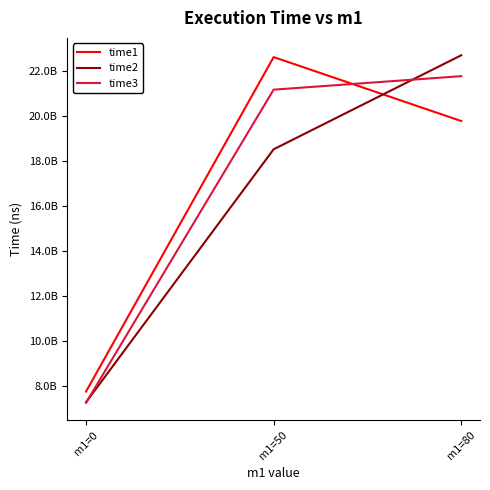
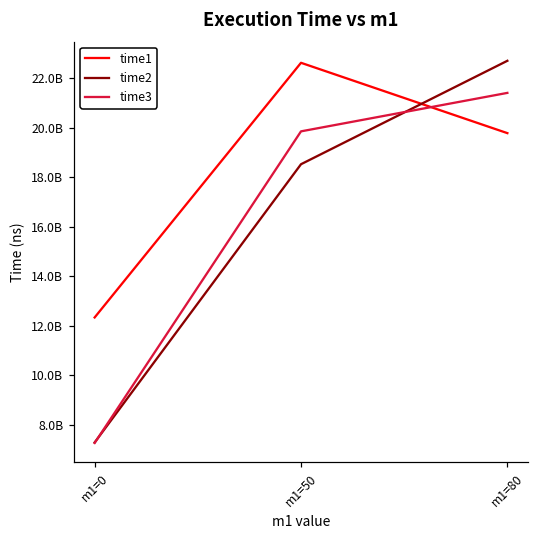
time1, m1=0: 7800000000 -> 12300000000
time3, m1=50: 21200000000 -> 19900000000
time3, m1=80: 21800000000 -> 21400000000
